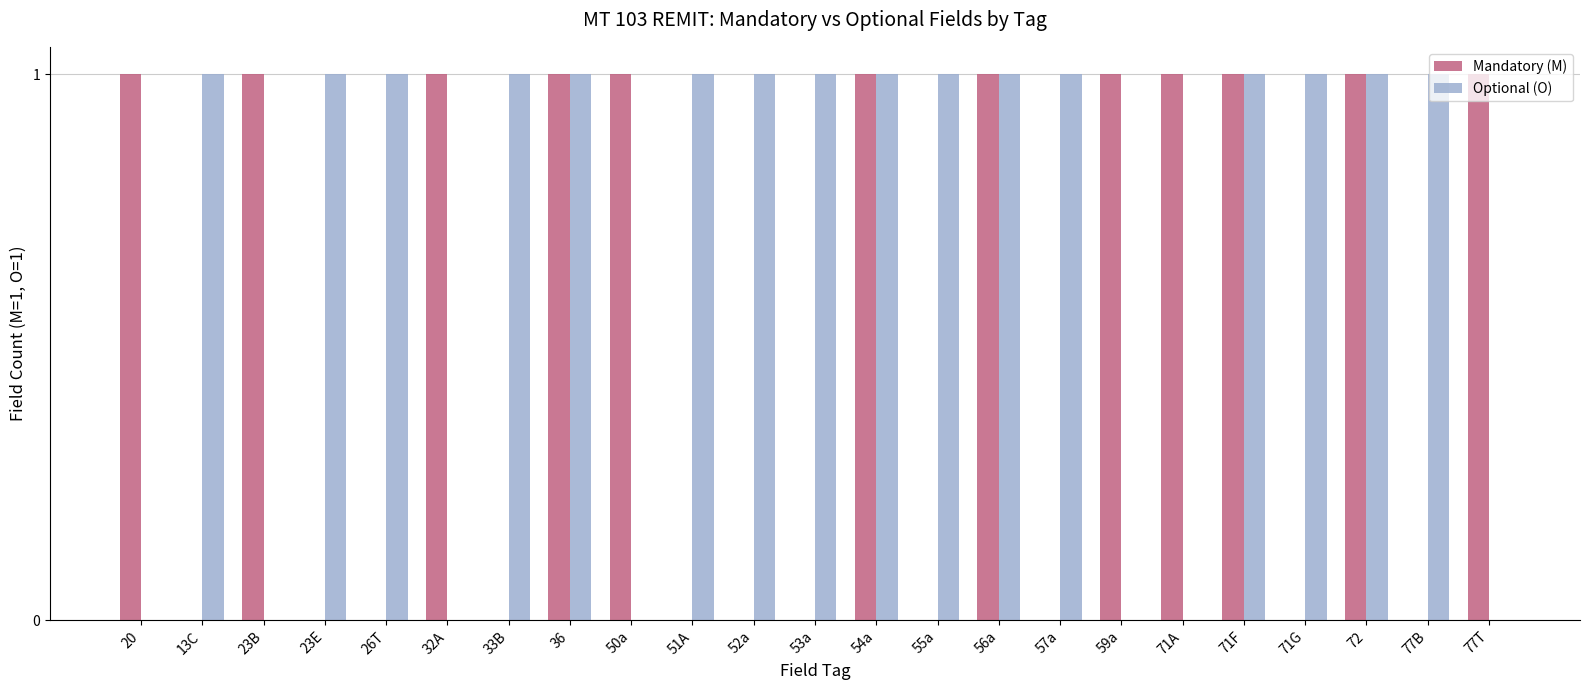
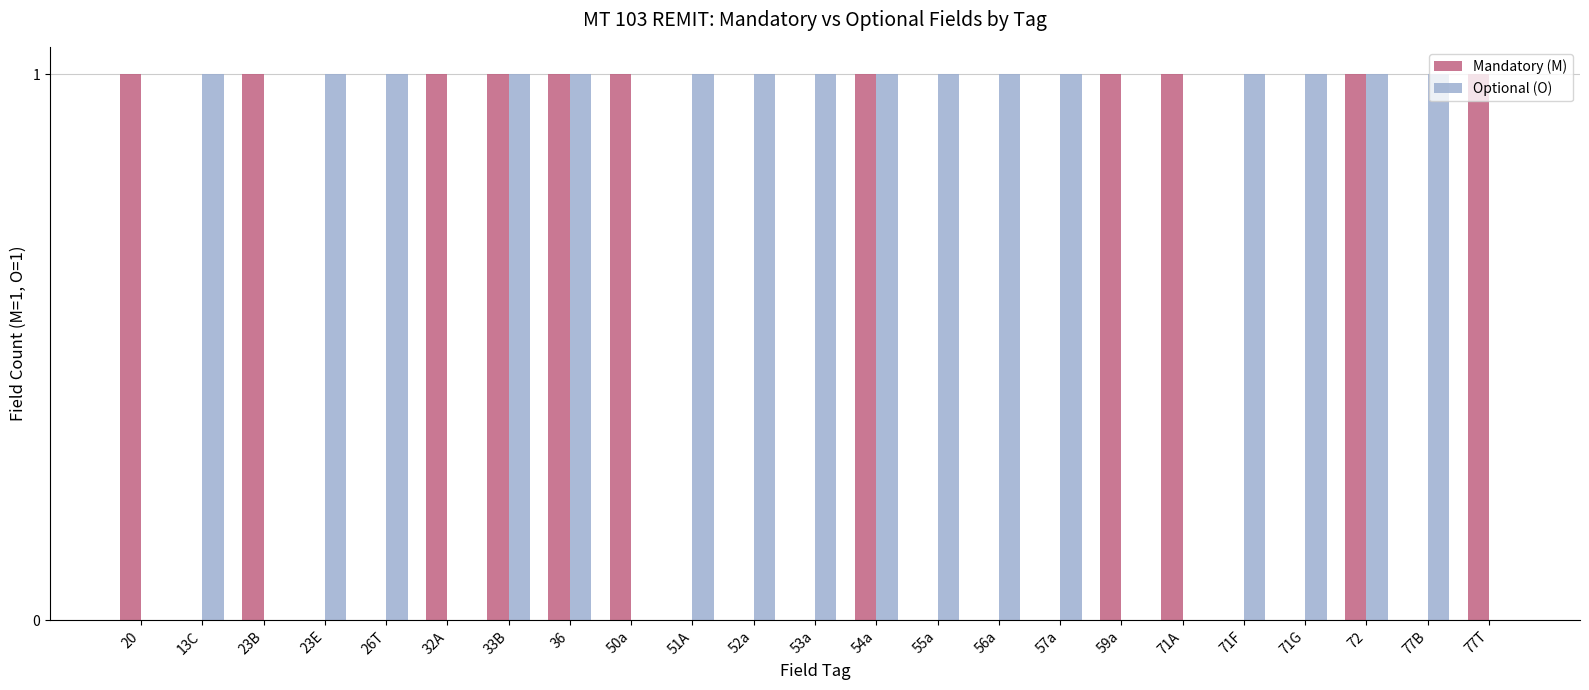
Mandatory (M), 33B: 0 -> 1
Mandatory (M), 56a: 1 -> 0
Mandatory (M), 71F: 1 -> 0
